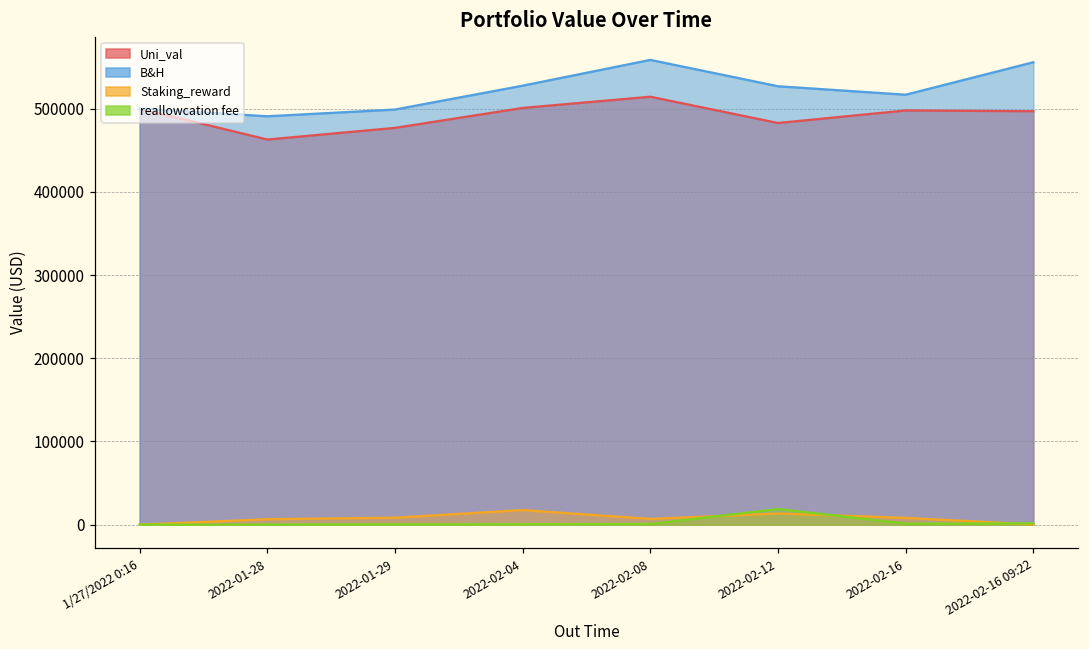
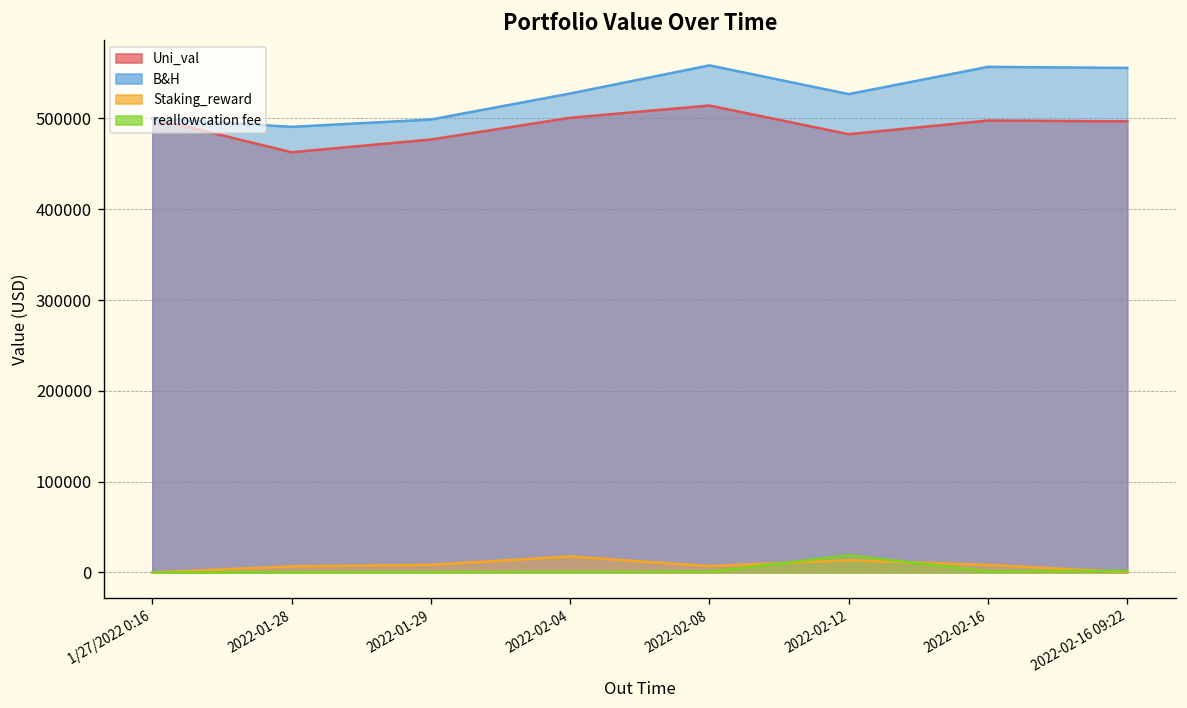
B&H, 2022-02-16: 520000 -> 560000
